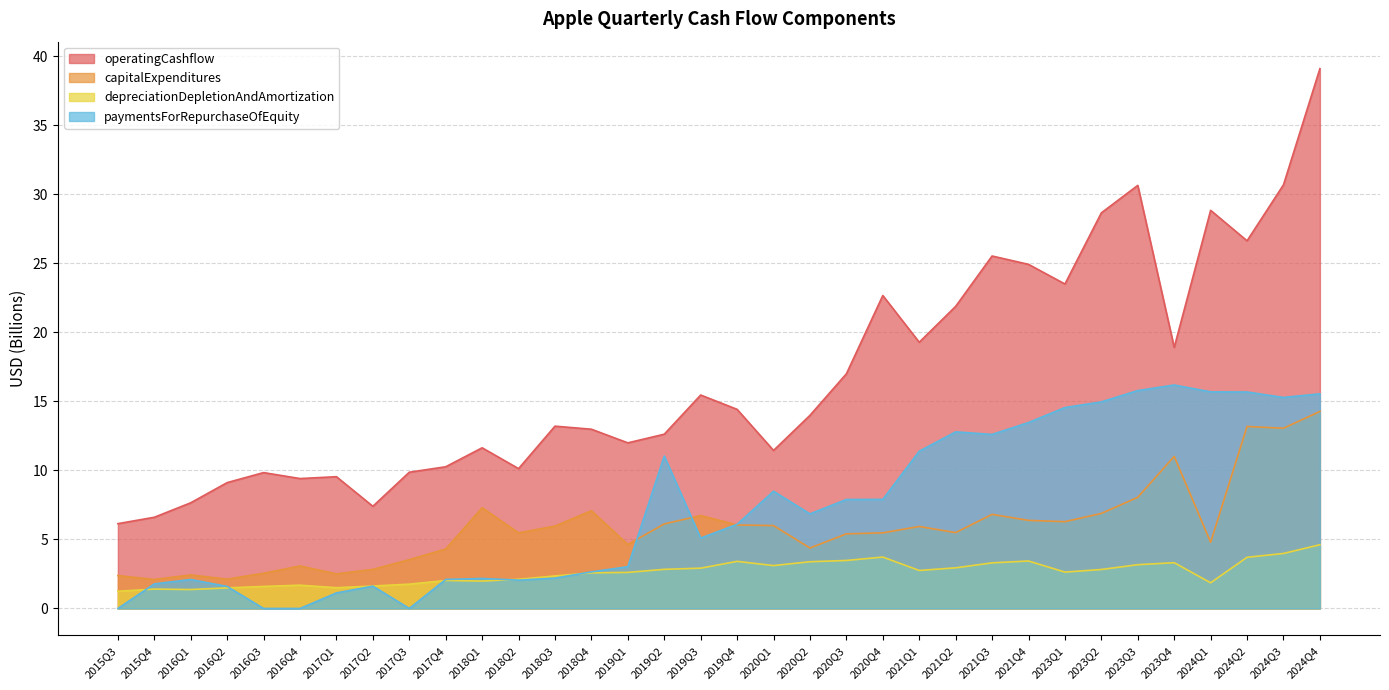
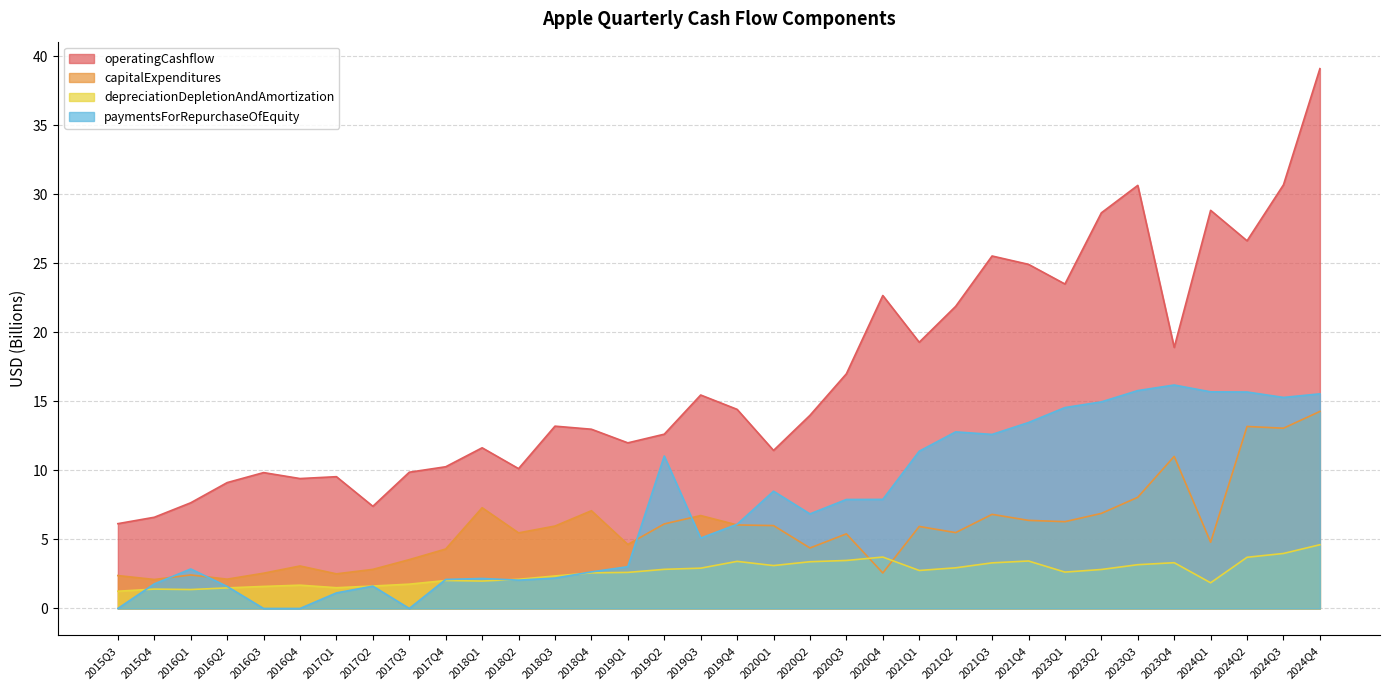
paymentsForRepurchaseOfEquity, 2016Q1: 2.1 -> 2.9
capitalExpenditures, 2020Q4: 5.5 -> 2.6
